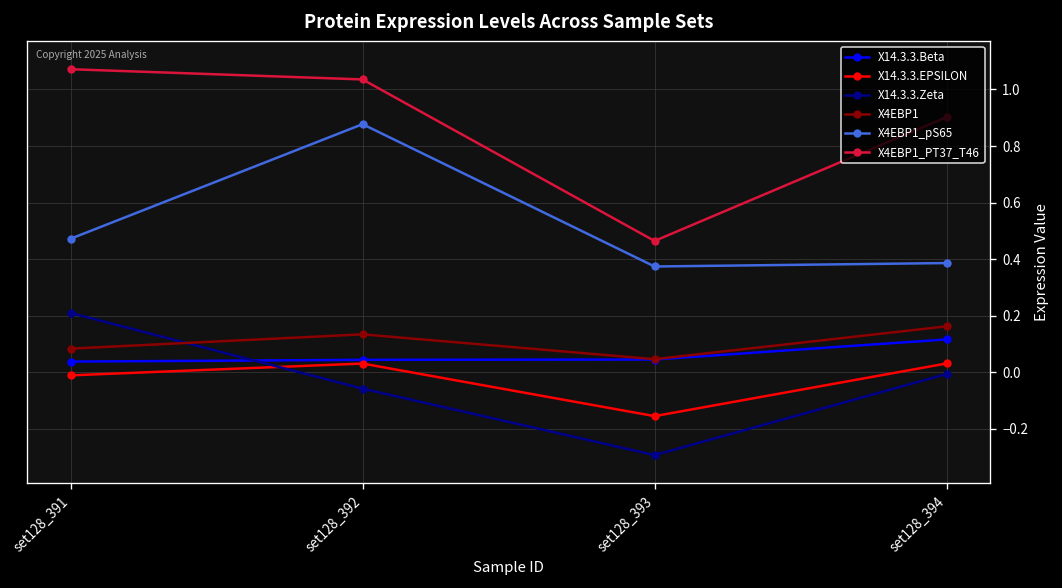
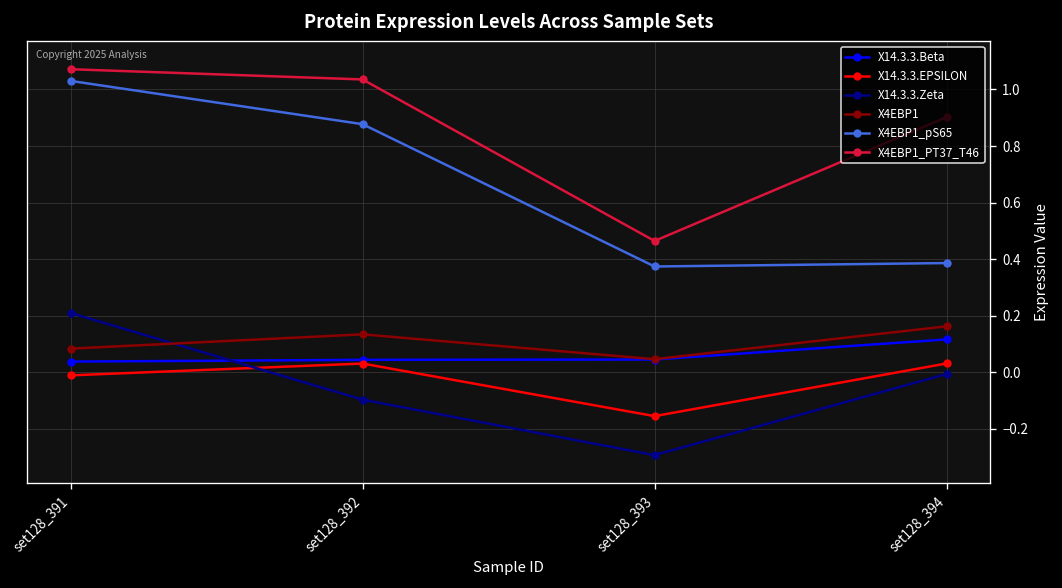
X4EBP1_pS65, set128_391: 0.47 -> 1.03
X14.3.3.Zeta, set128_392: -0.06 -> -0.10
